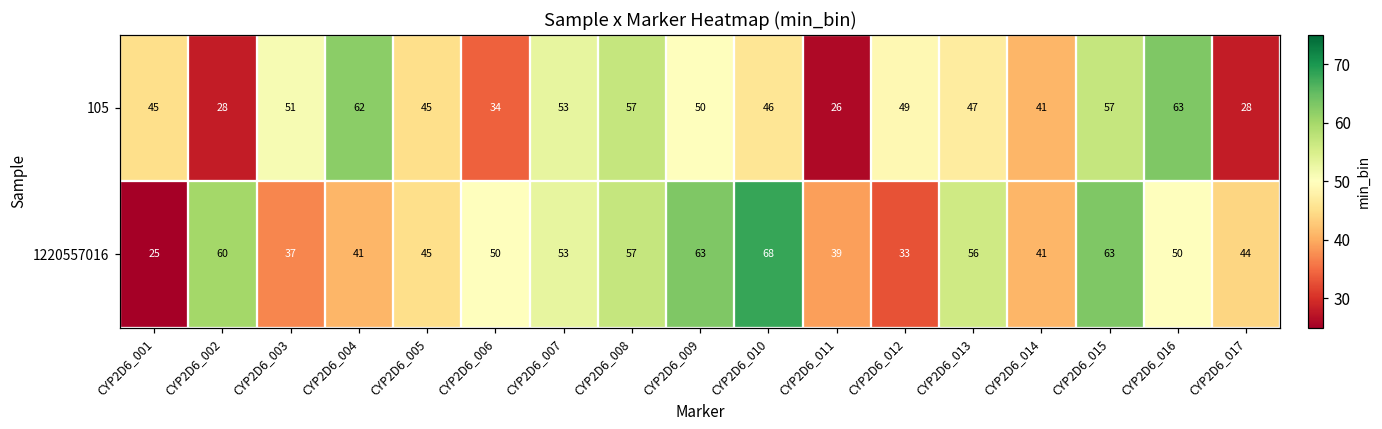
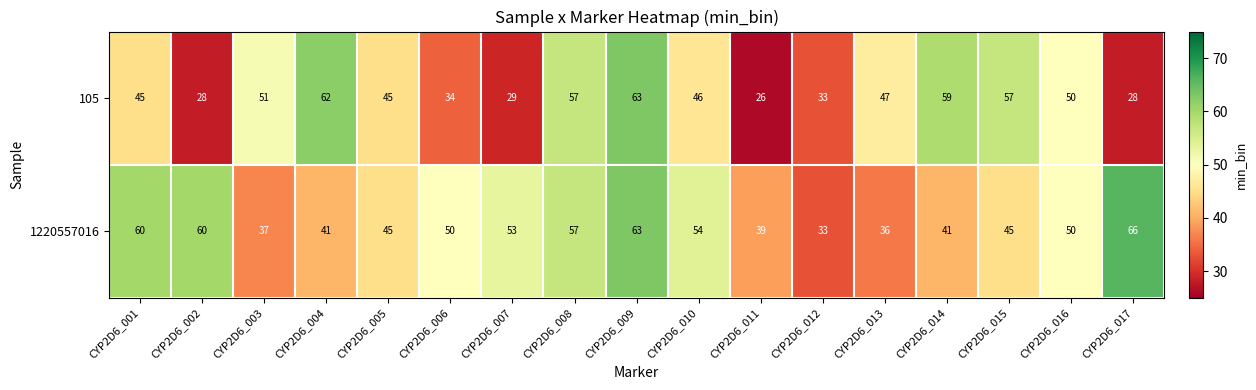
105, CYP2D6_007: 53 -> 29
105, CYP2D6_009: 50 -> 63
105, CYP2D6_012: 49 -> 33
105, CYP2D6_014: 41 -> 59
105, CYP2D6_016: 63 -> 50
1220557016, CYP2D6_001: 25 -> 60
1220557016, CYP2D6_010: 68 -> 54
1220557016, CYP2D6_013: 56 -> 36
1220557016, CYP2D6_015: 63 -> 45
1220557016, CYP2D6_017: 44 -> 66
